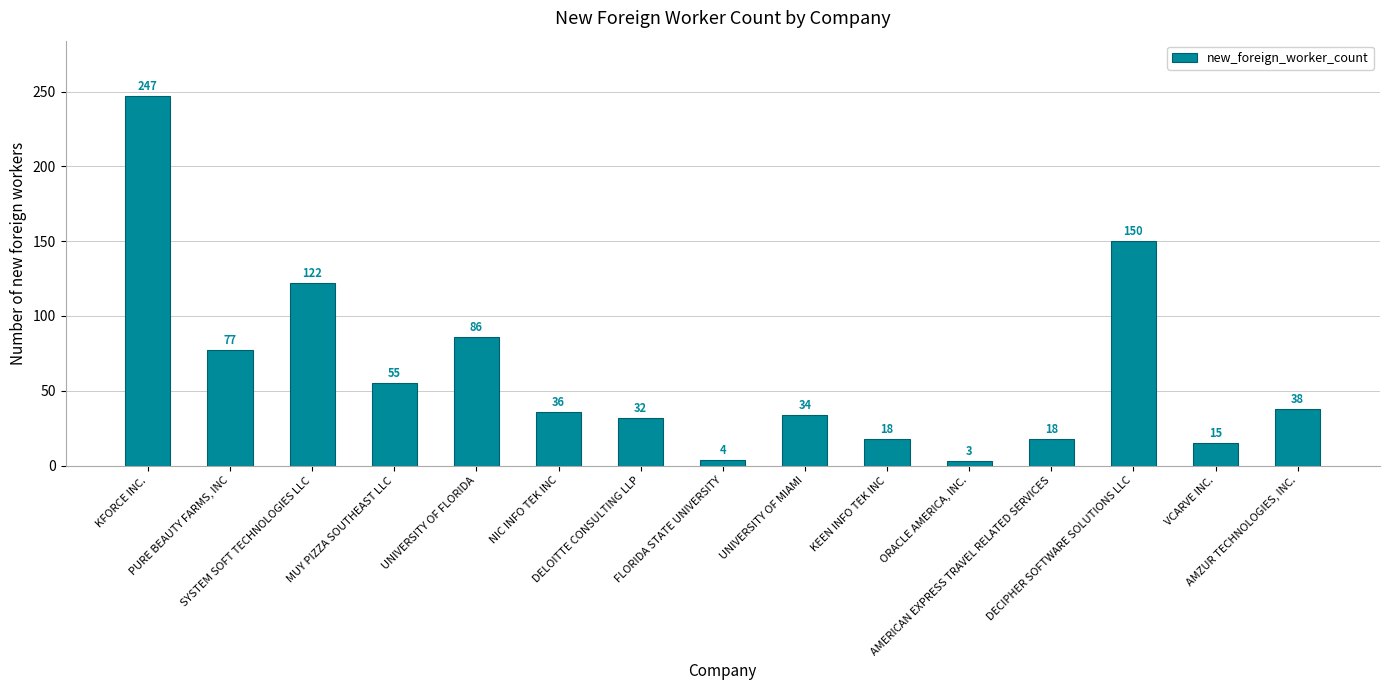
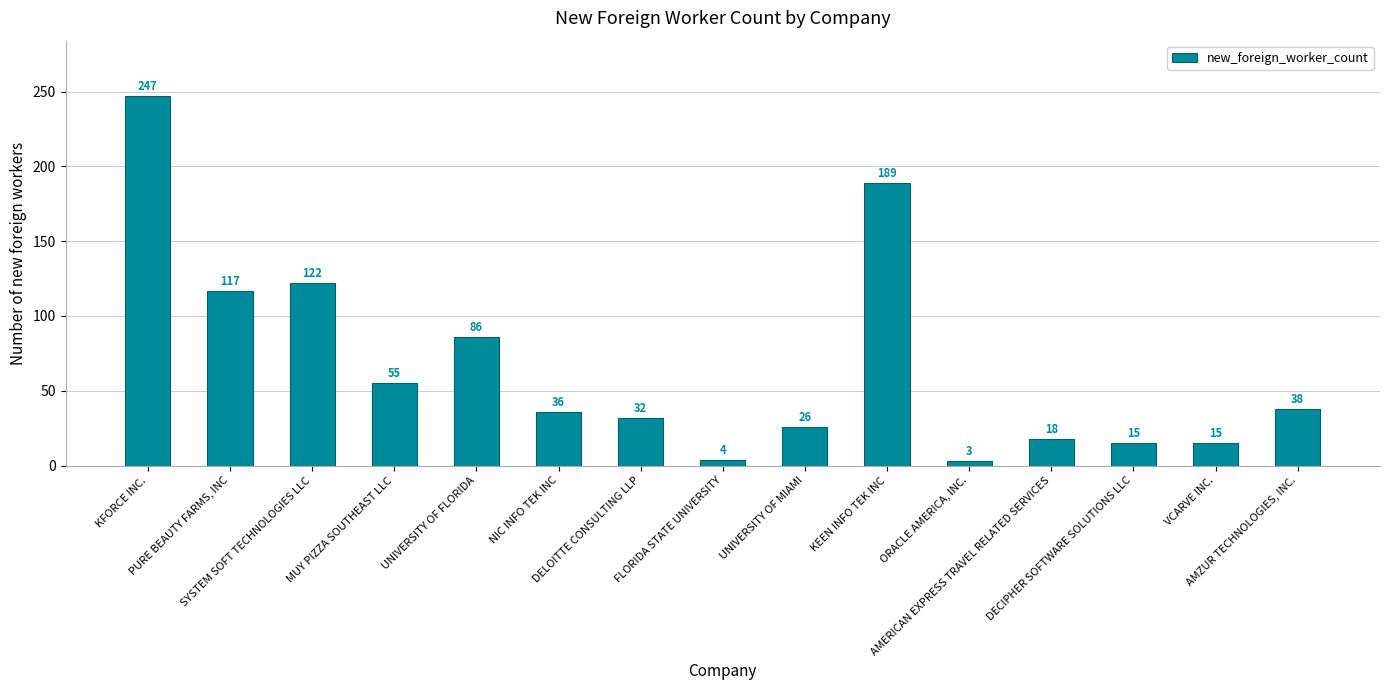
PURE BEAUTY FARMS, INC: 77 -> 117
UNIVERSITY OF MIAMI: 34 -> 26
KEEN INFO TEK INC: 18 -> 189
DECIPHER SOFTWARE SOLUTIONS LLC: 150 -> 15
